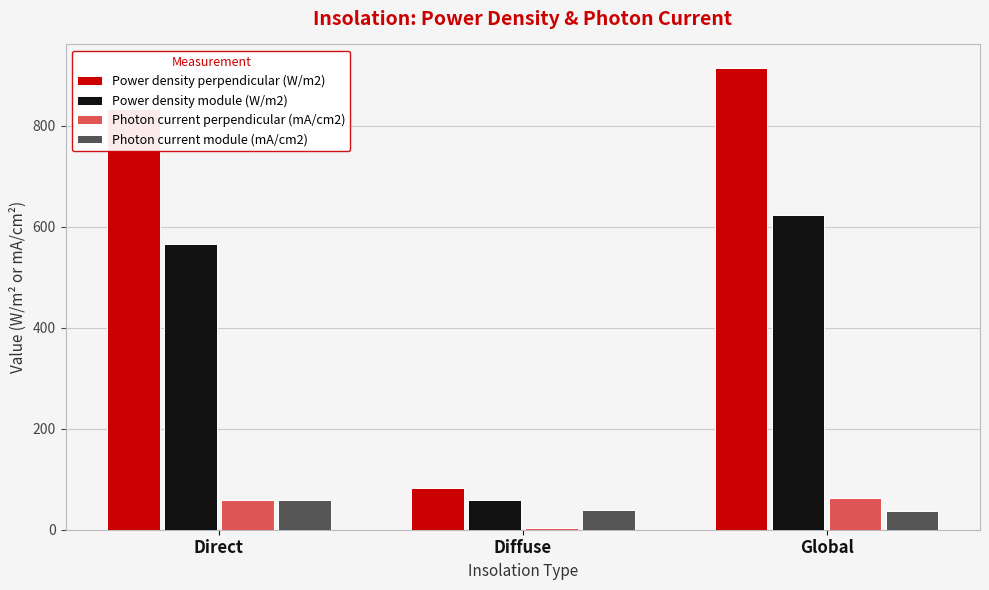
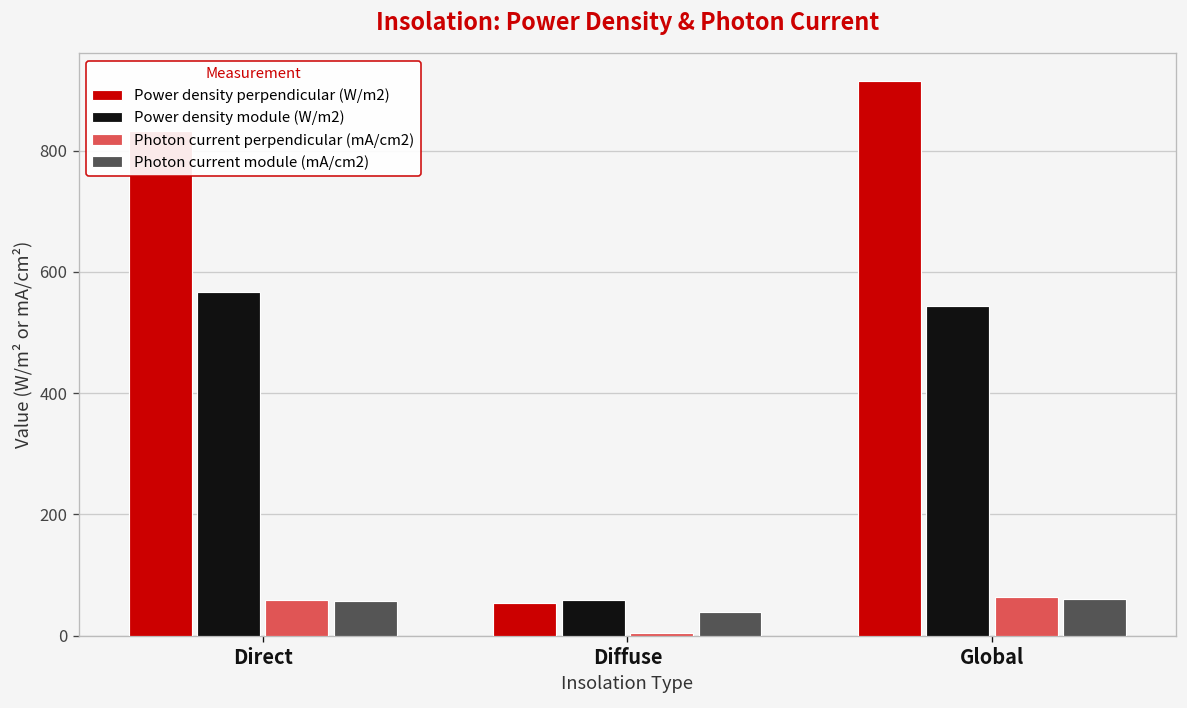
Power density perpendicular (W/m2), Diffuse: 80 -> 50
Power density module (W/m2), Global: 620 -> 540
Photon current module (mA/cm2), Global: 40 -> 60
